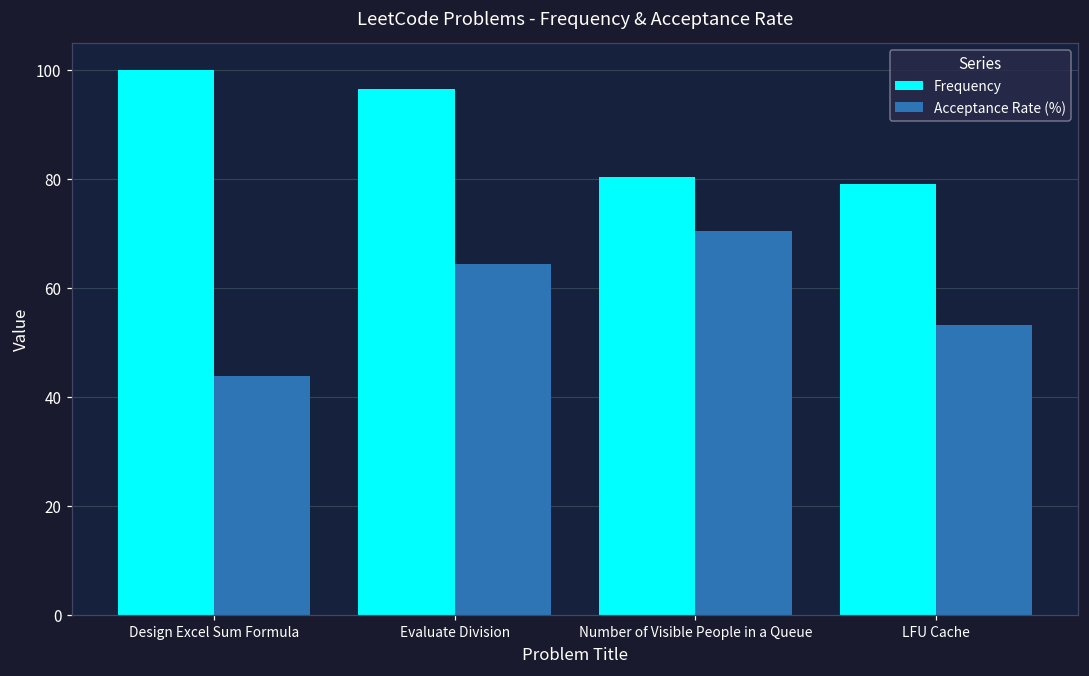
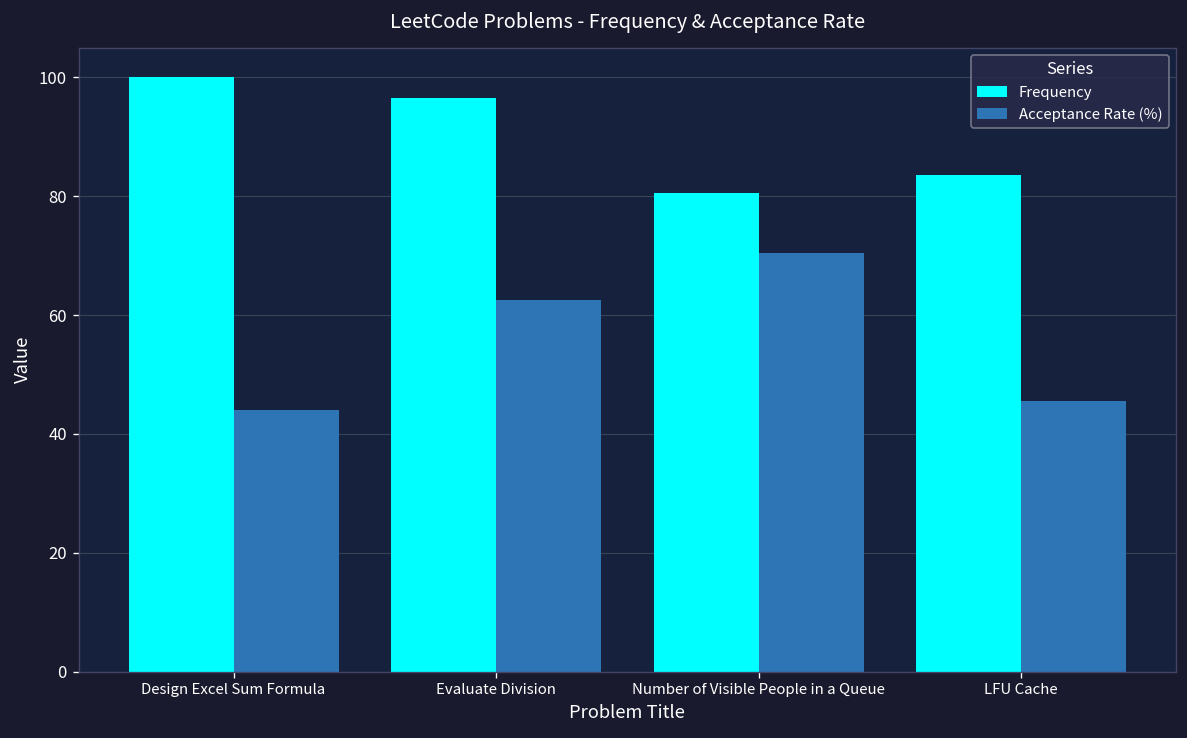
Acceptance Rate (%), Evaluate Division: 64 -> 63
Frequency, LFU Cache: 79 -> 84
Acceptance Rate (%), LFU Cache: 53 -> 46
